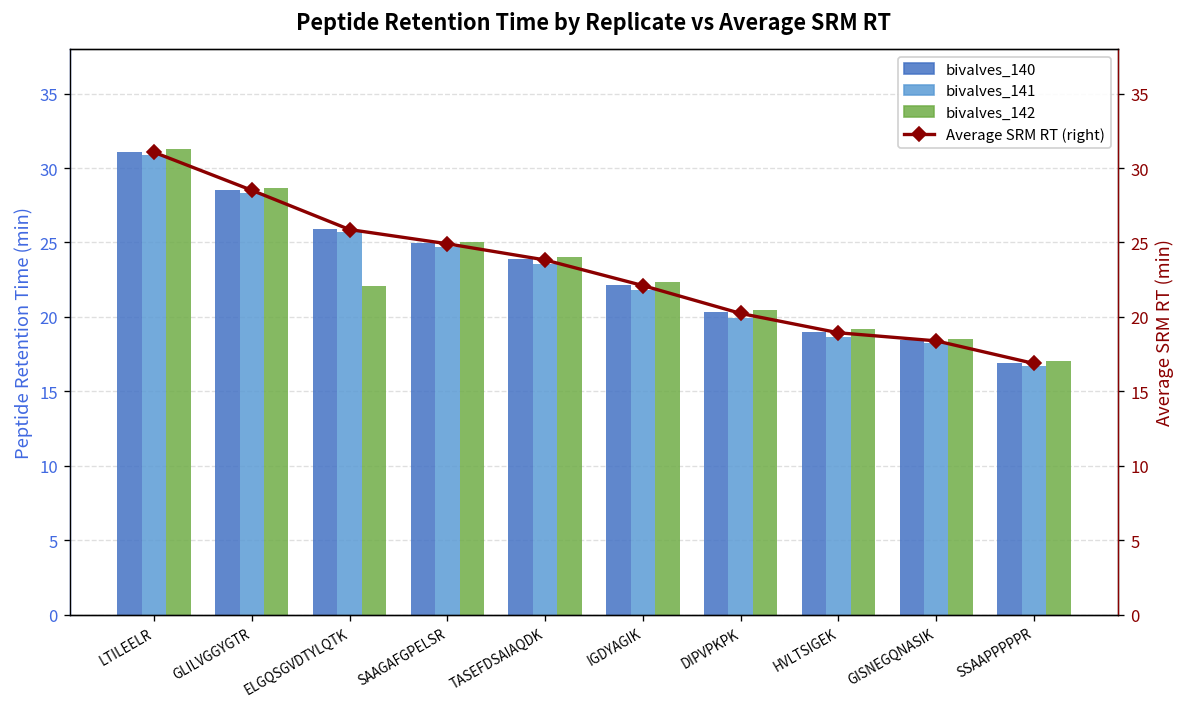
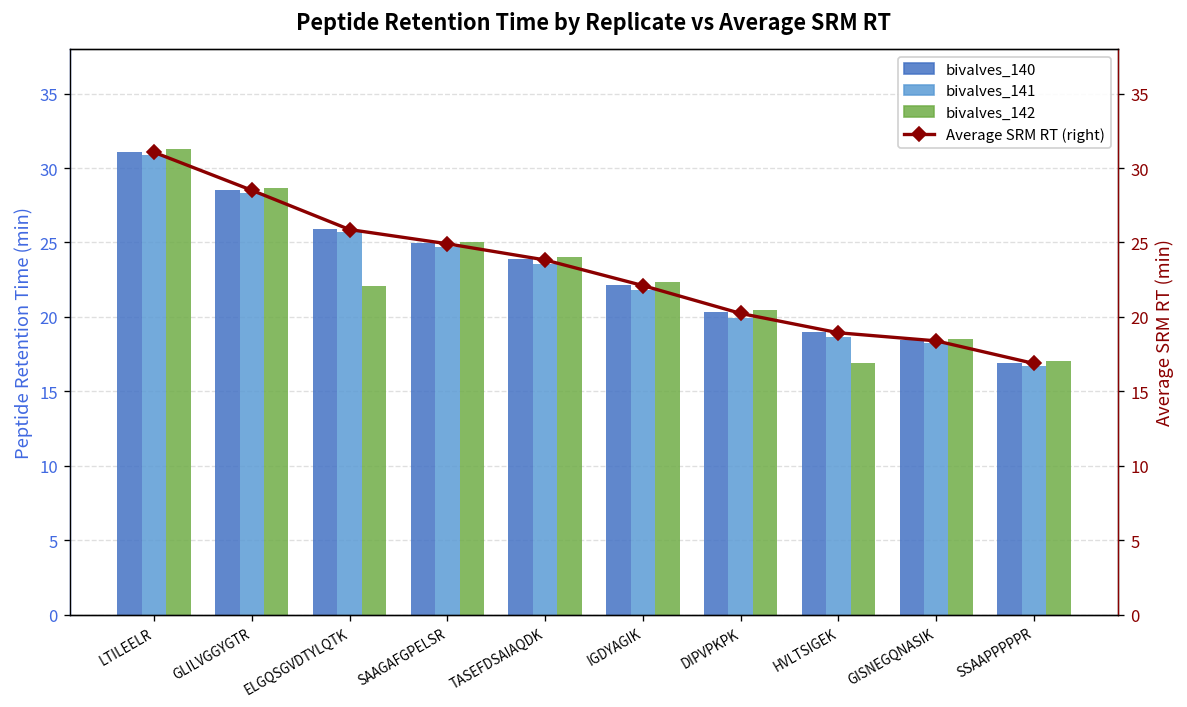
bivalves_142, HVLTSIGEK: 19.2 -> 16.9
